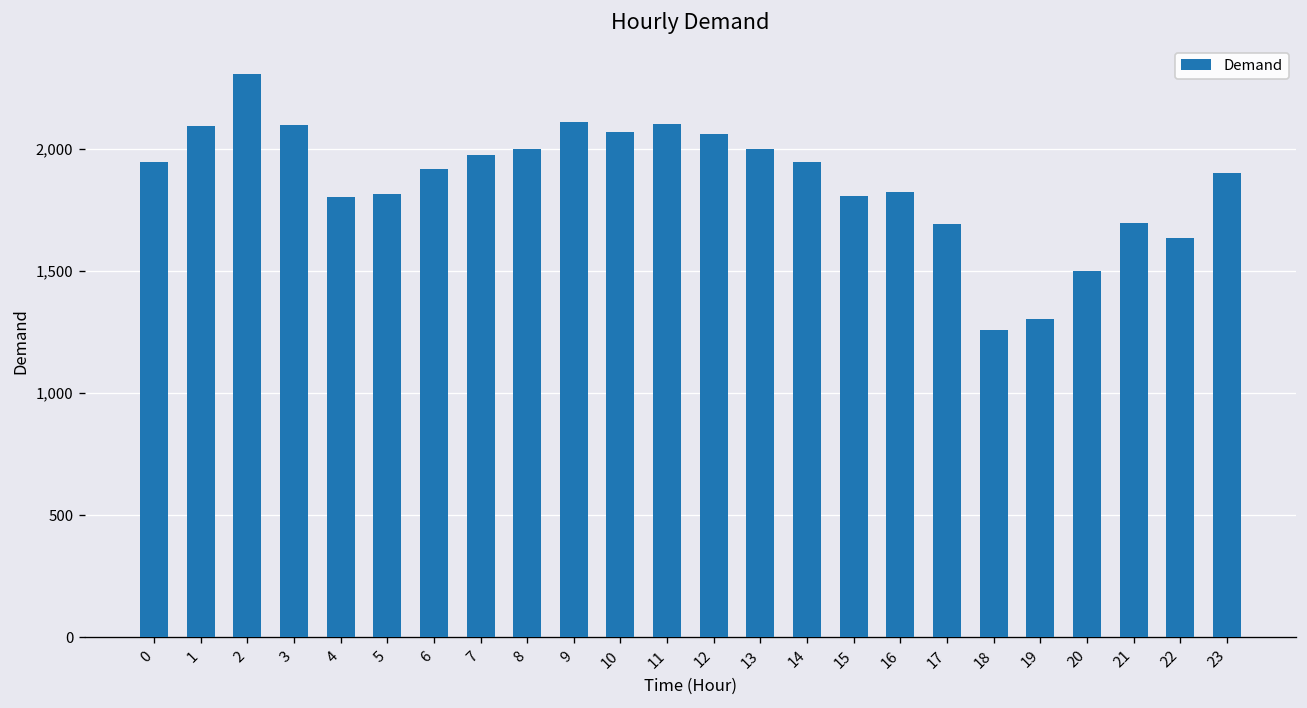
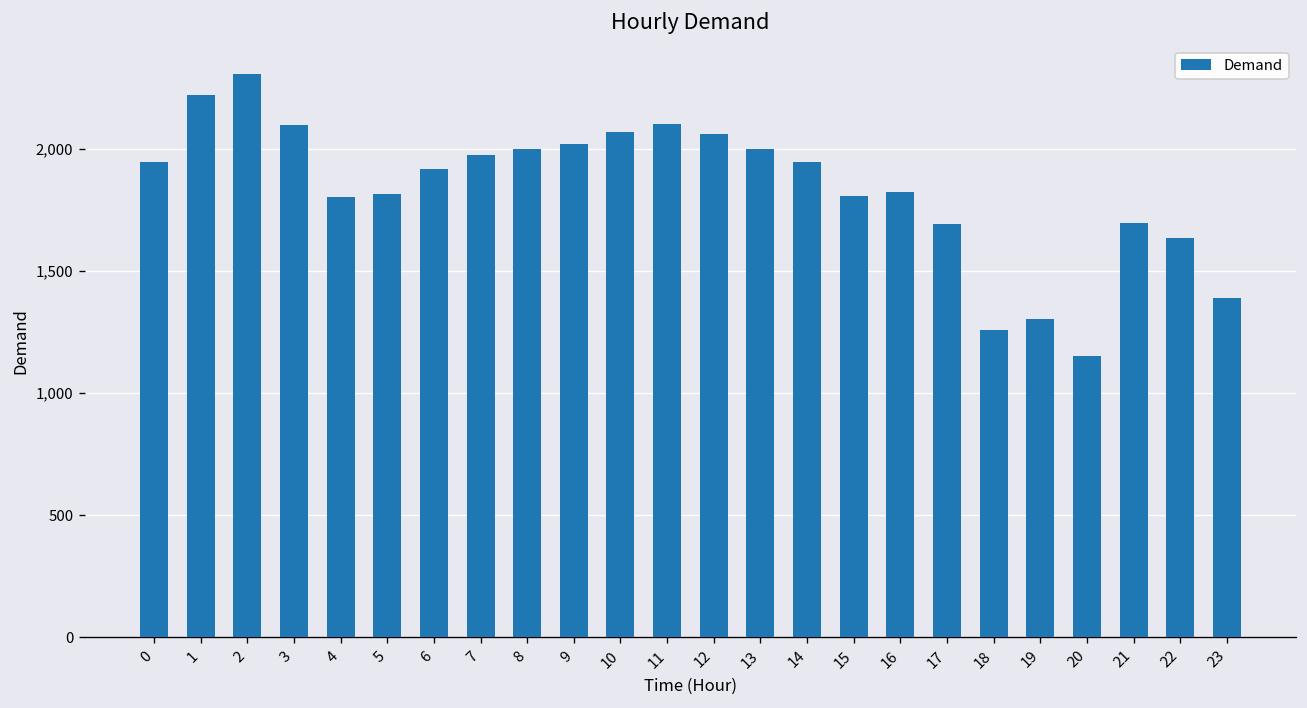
1: 2,100 -> 2,220
9: 2,110 -> 2,020
20: 1,500 -> 1,150
23: 1,900 -> 1,390
